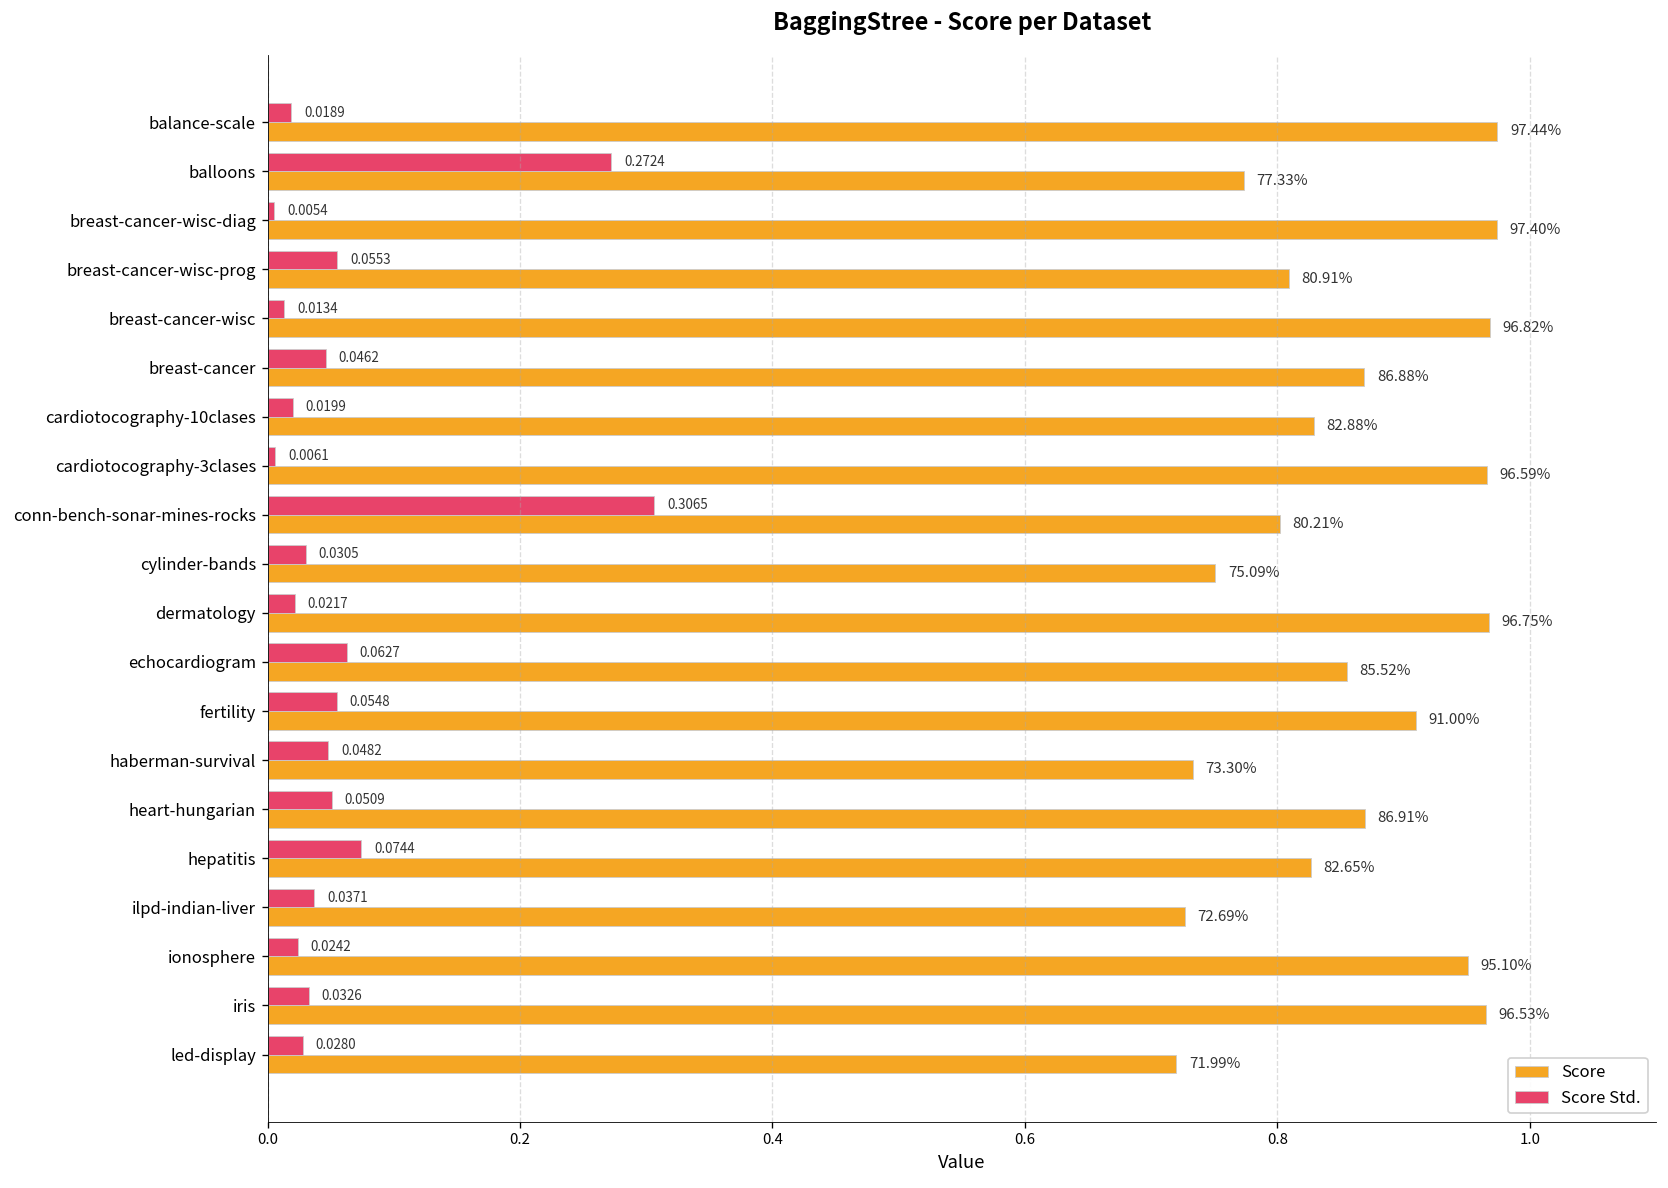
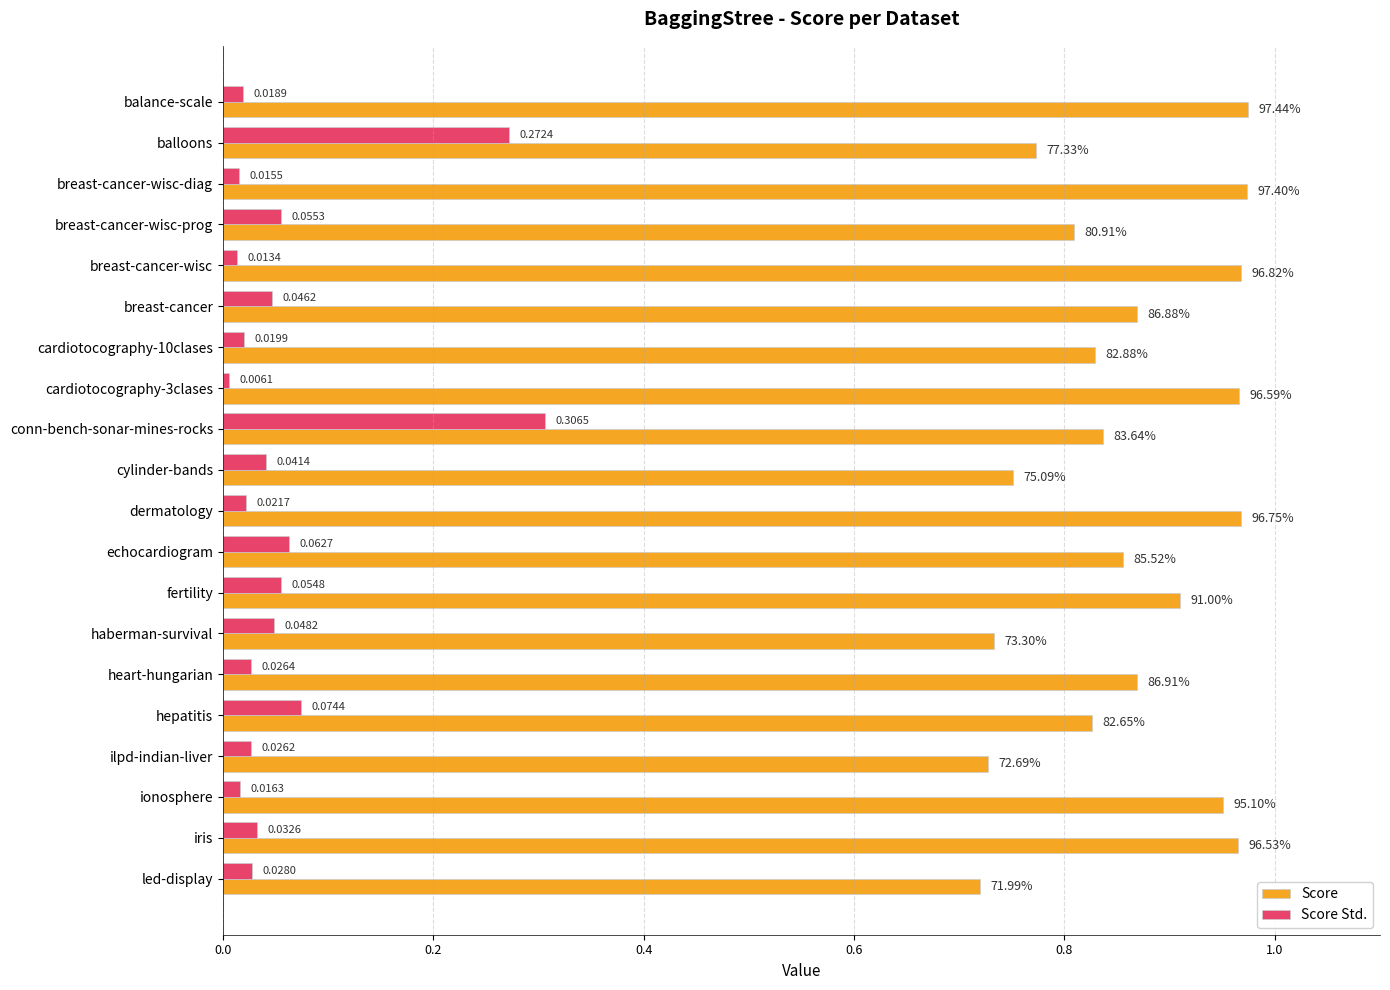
Score Std., breast-cancer-wisc-diag: 0.0054 -> 0.0155
Score, conn-bench-sonar-mines-rocks: 80.21% -> 83.64%
Score Std., cylinder-bands: 0.0305 -> 0.0414
Score Std., heart-hungarian: 0.0509 -> 0.0264
Score Std., ilpd-indian-liver: 0.0371 -> 0.0262
Score Std., ionosphere: 0.0242 -> 0.0163
